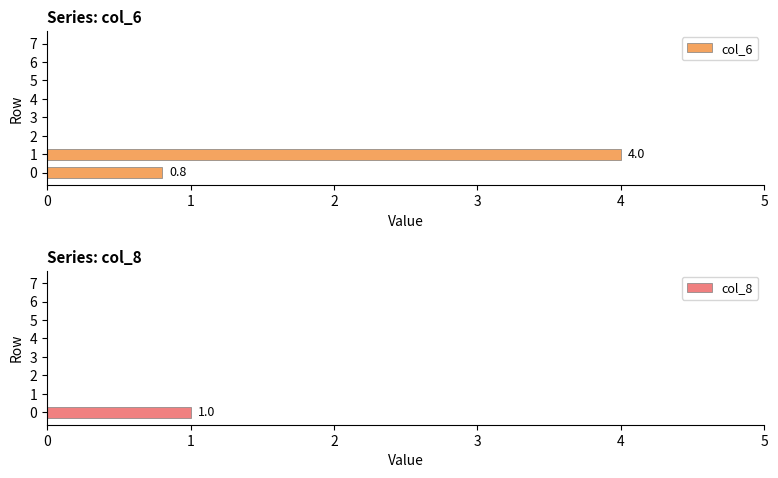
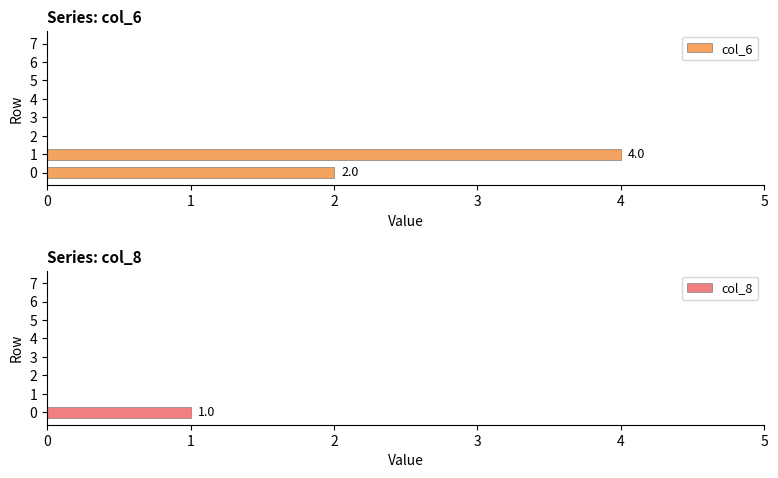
Series: col_6, 0: 0.8 -> 2.0
